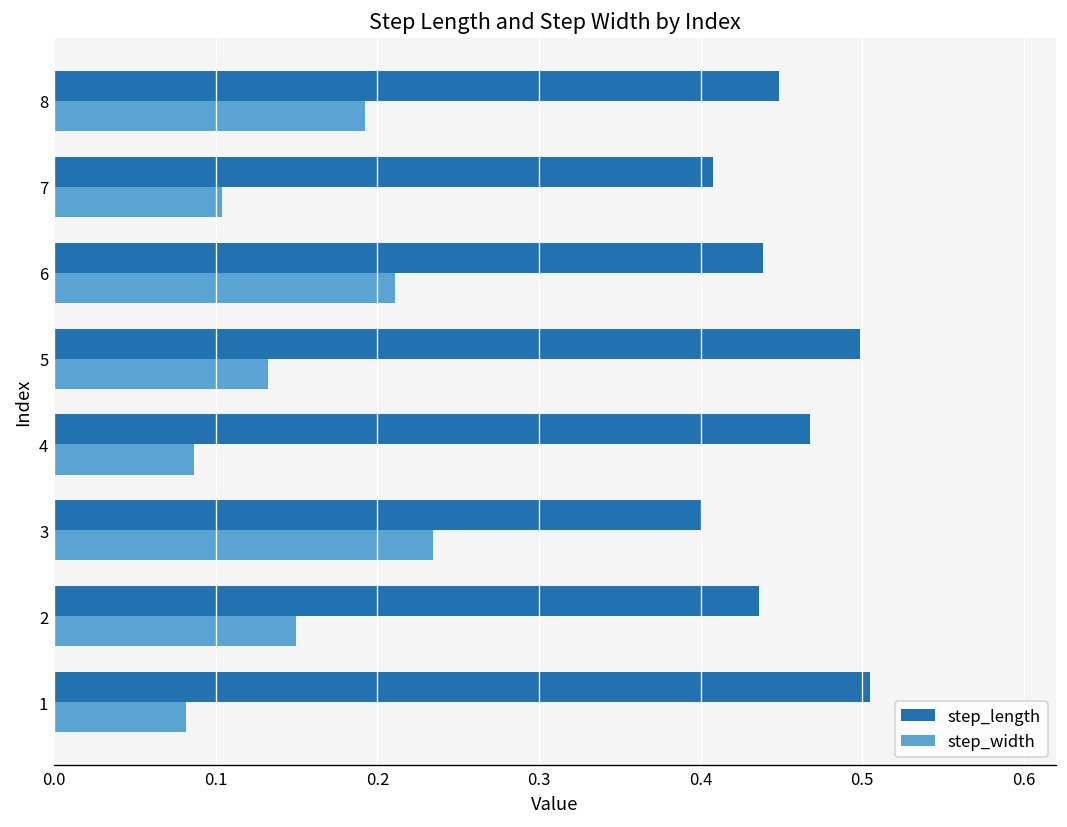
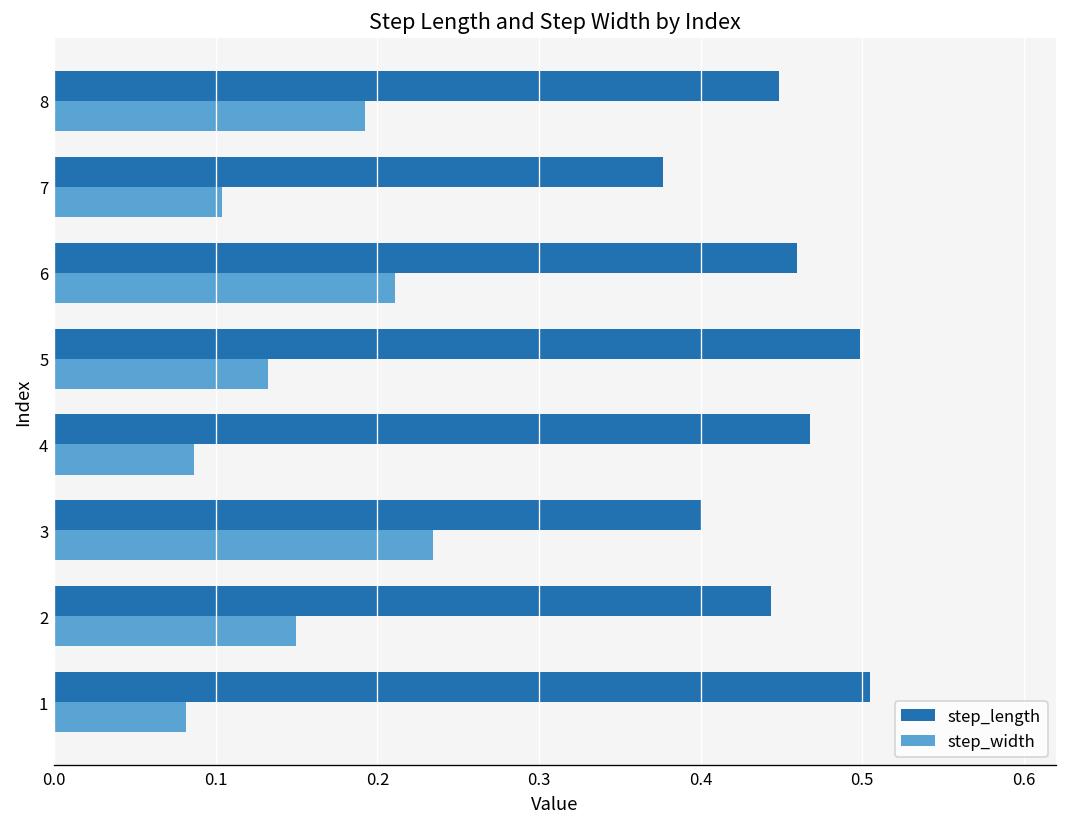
step_length, 7: 0.408 -> 0.377
step_length, 6: 0.438 -> 0.460
step_length, 2: 0.436 -> 0.444
